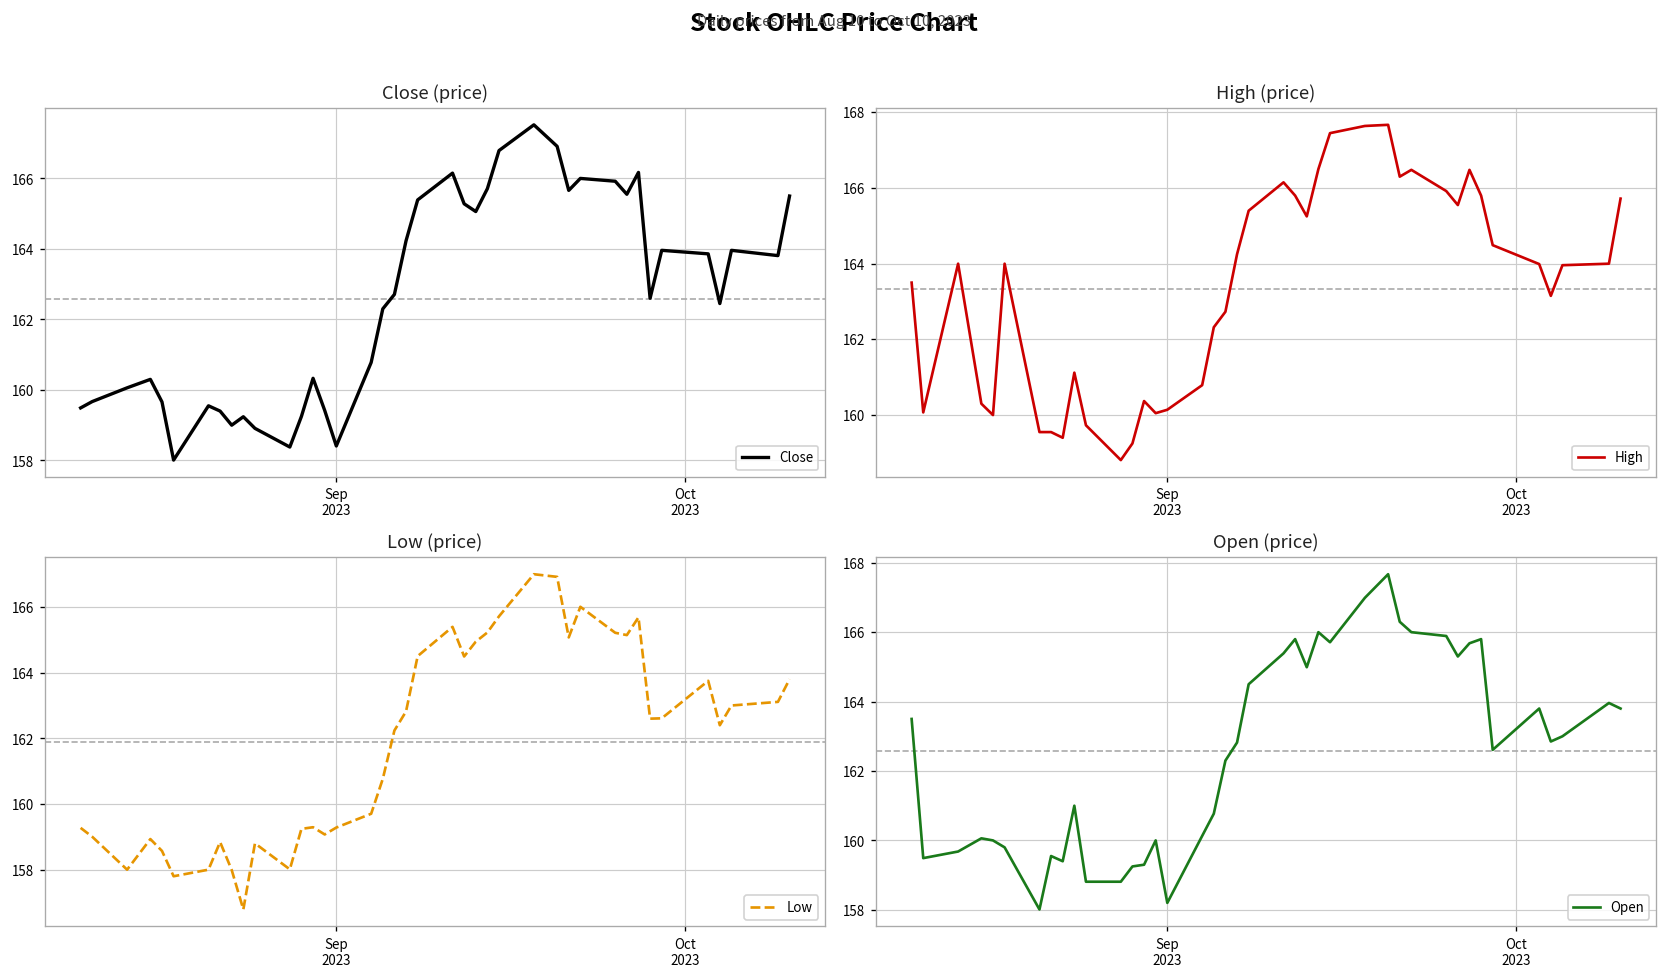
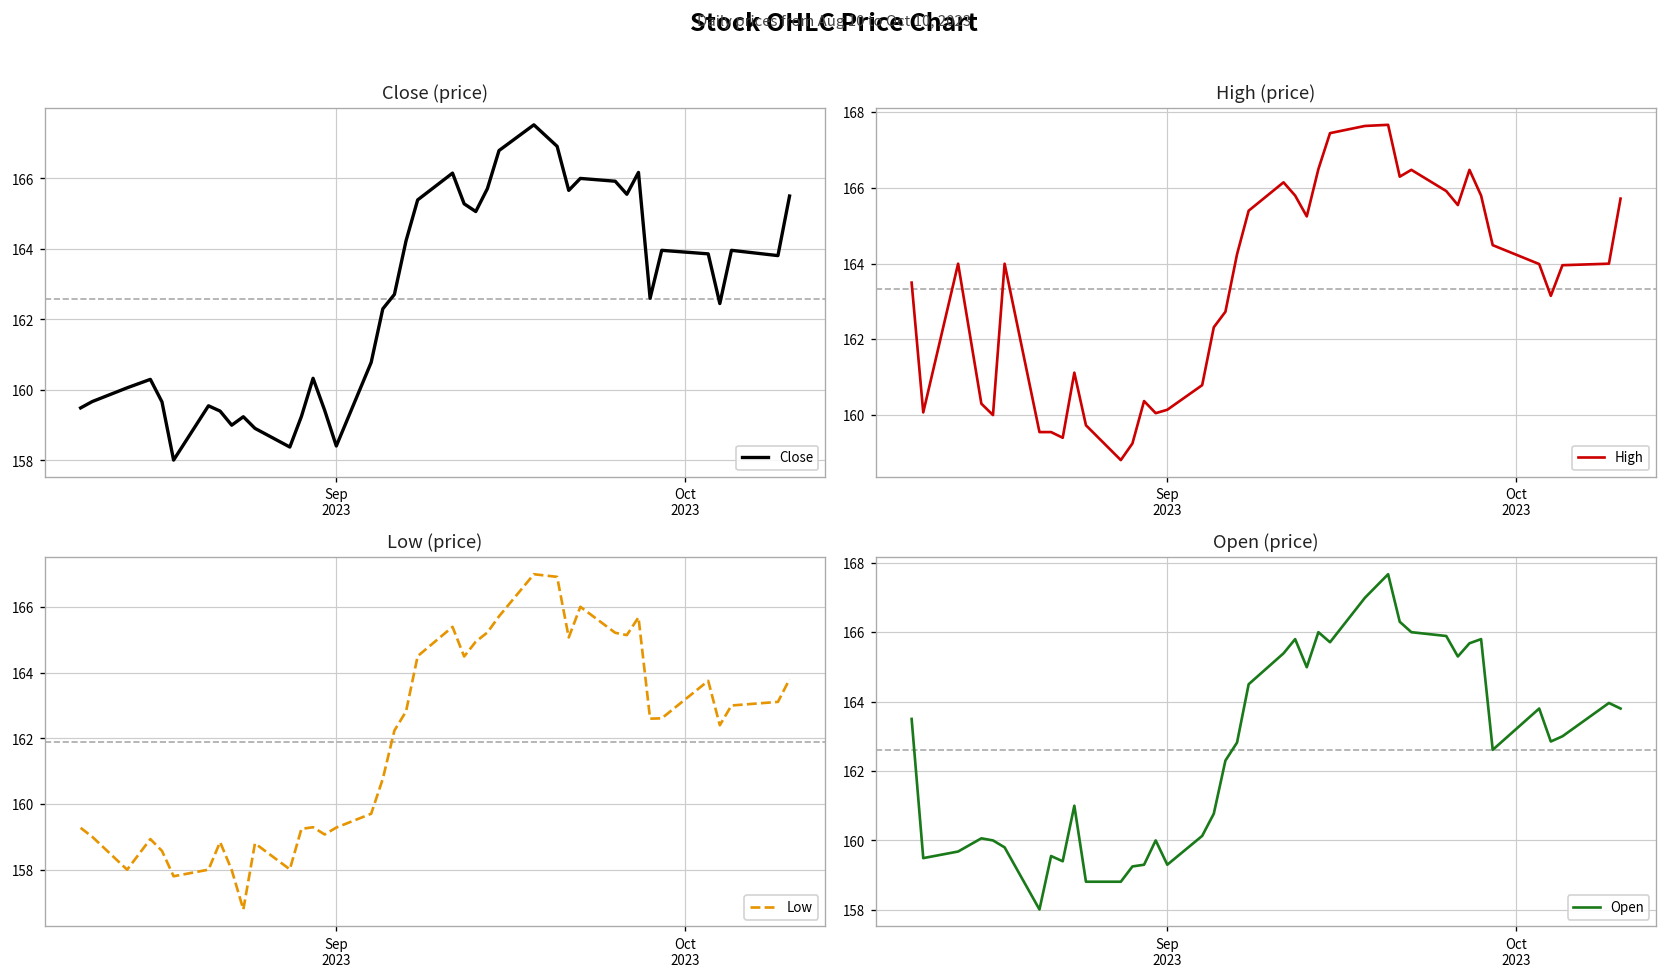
Open (price), Sep 2023: 158.2 -> 159.3
